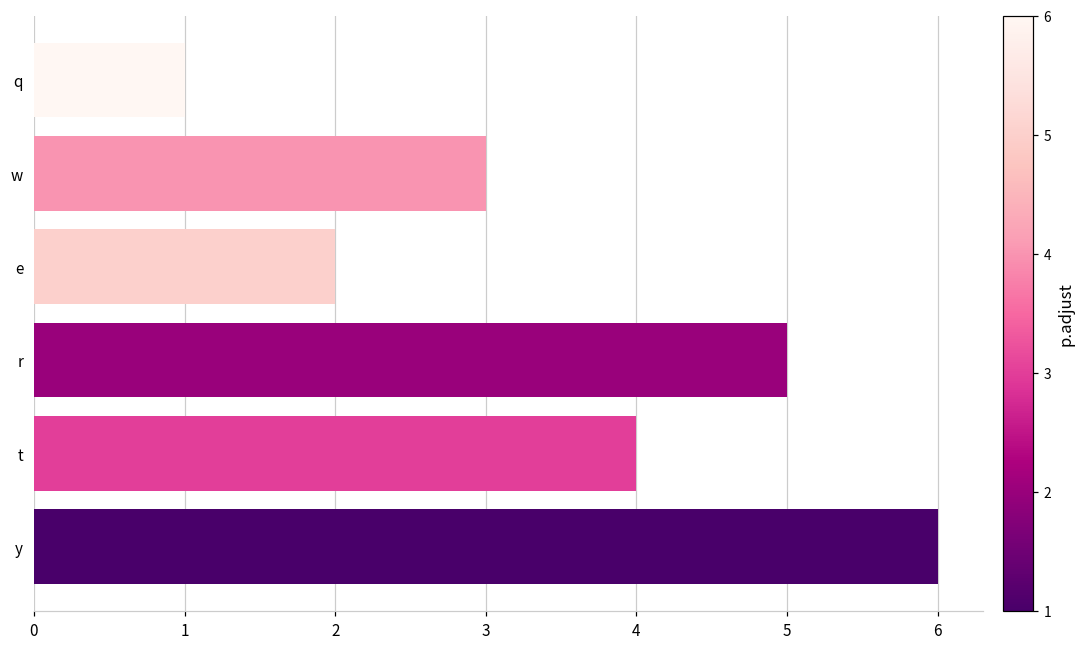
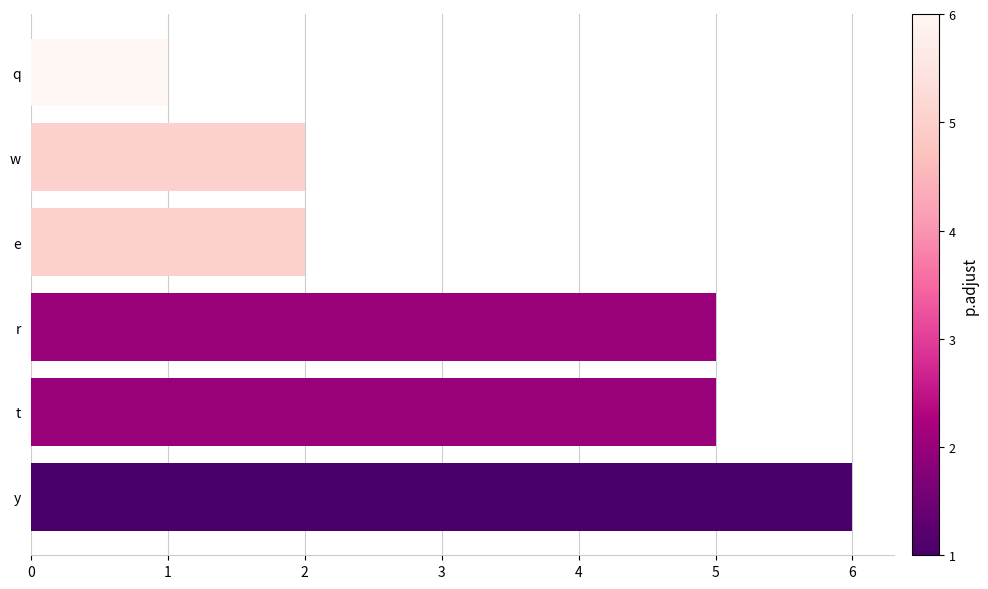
w: 3.00 -> 2.00
t: 4.00 -> 5.00
